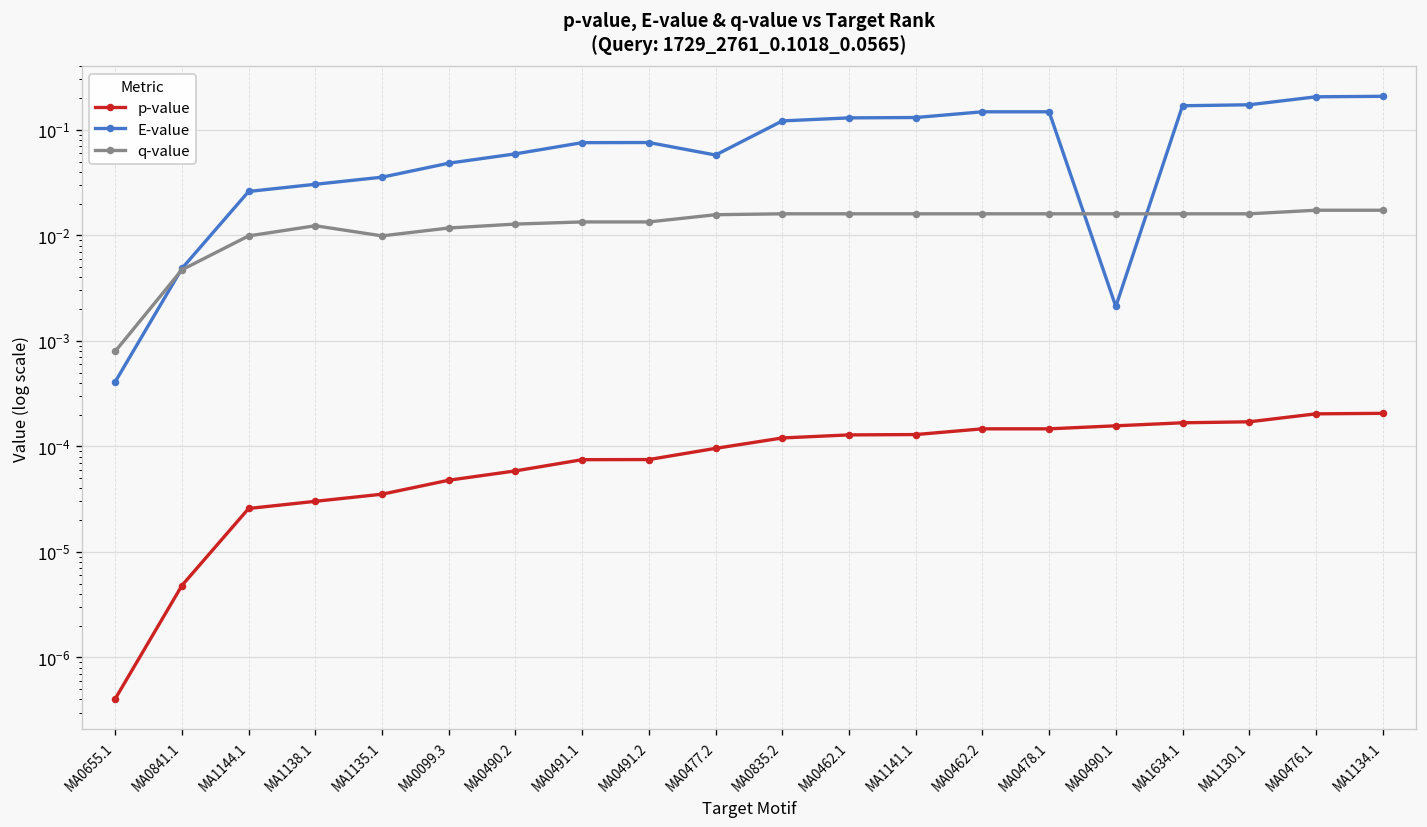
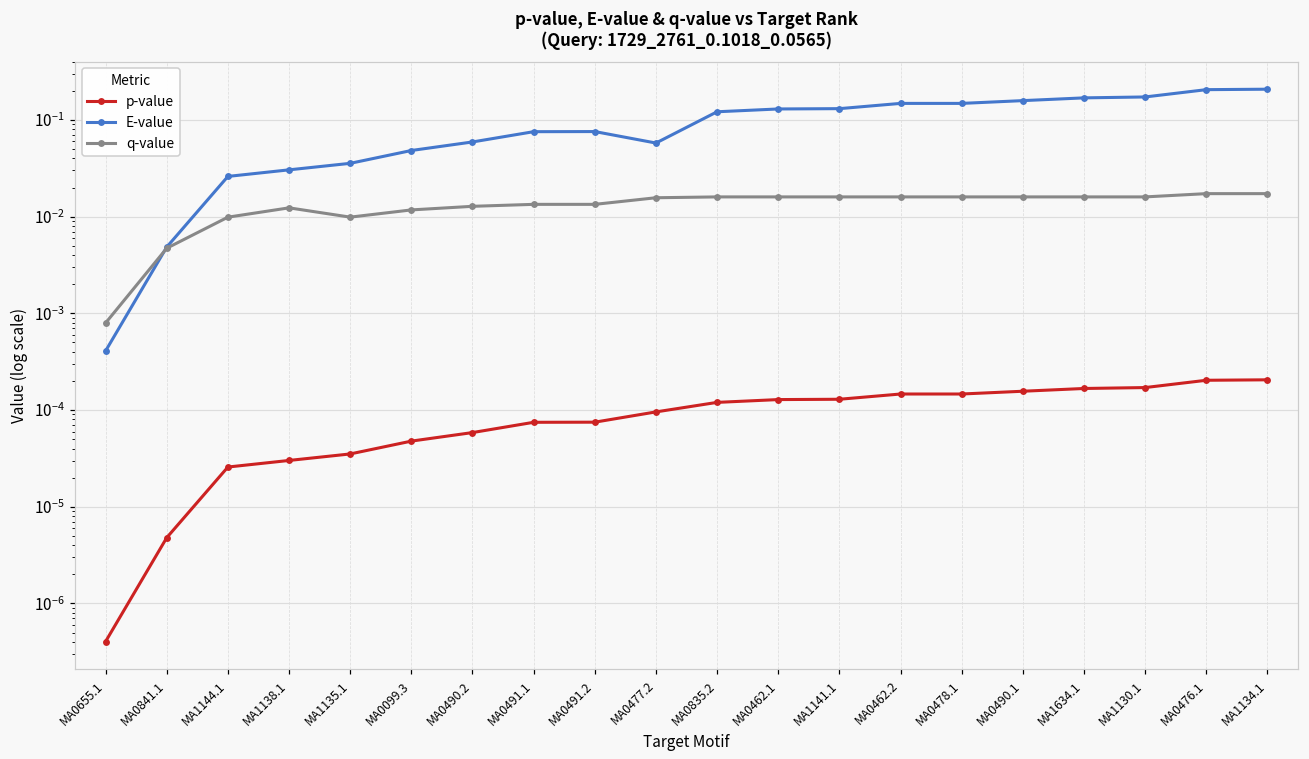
E-value, MA0490.1: 0.0021 -> 0.16
